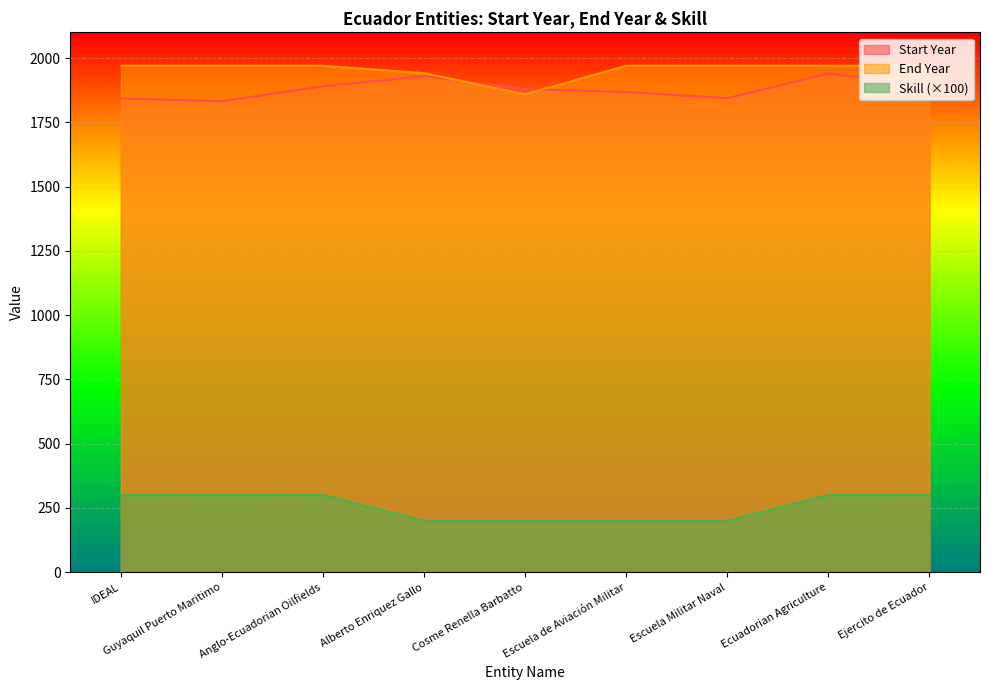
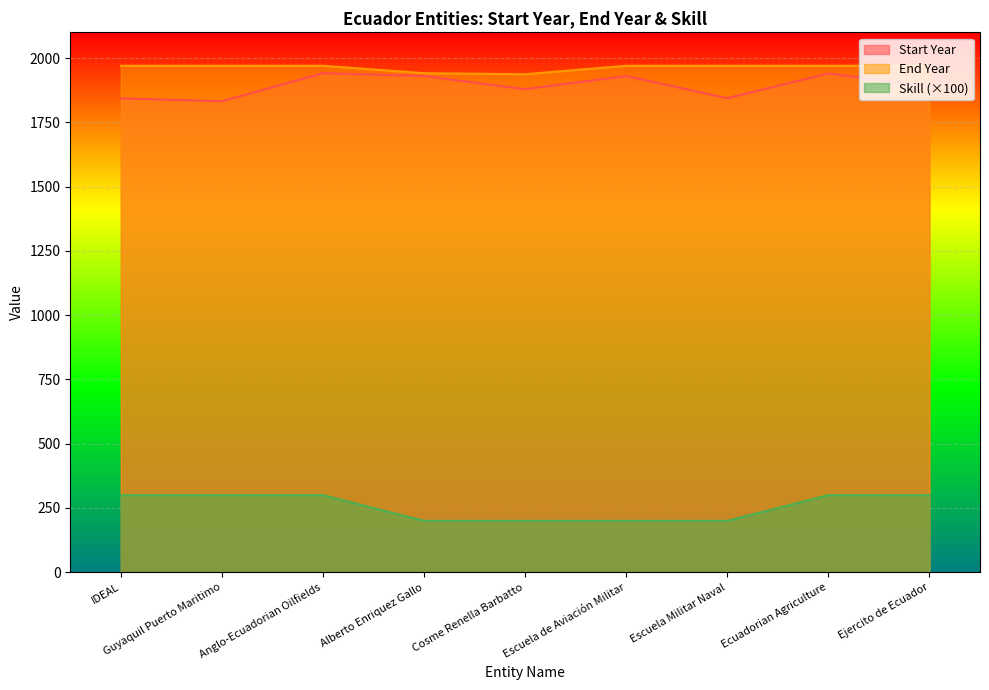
Start Year, Anglo-Ecuadorian Oilfields: 1890 -> 1940
End Year, Cosme Renella Barbatto: 1860 -> 1940
Start Year, Escuela de Aviación Militar: 1870 -> 1930
